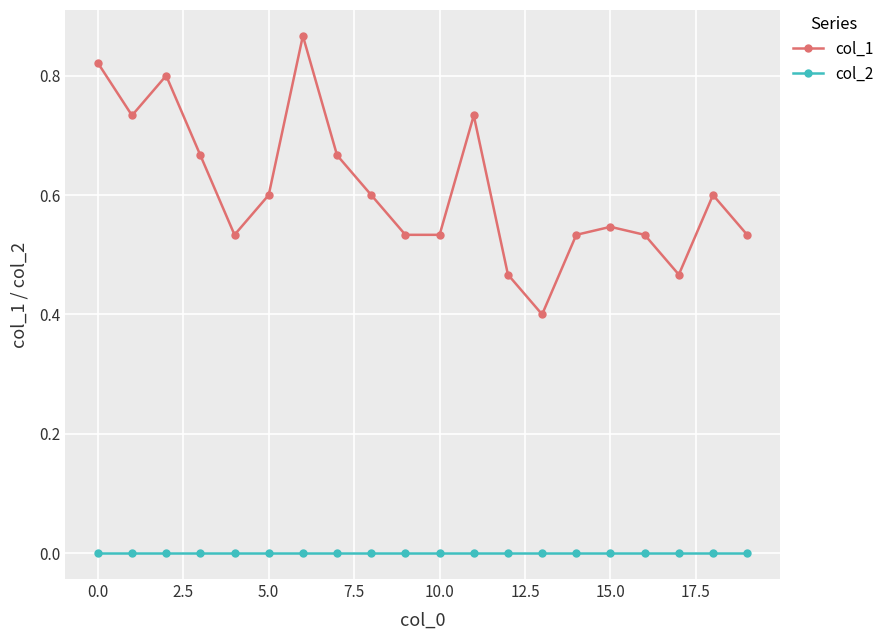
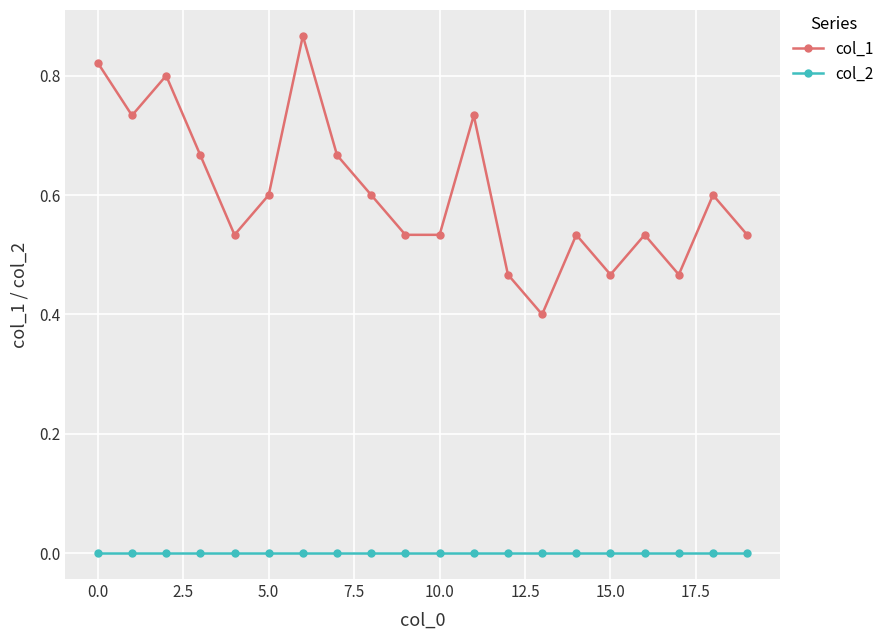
col_1, 15.0: 0.55 -> 0.47
